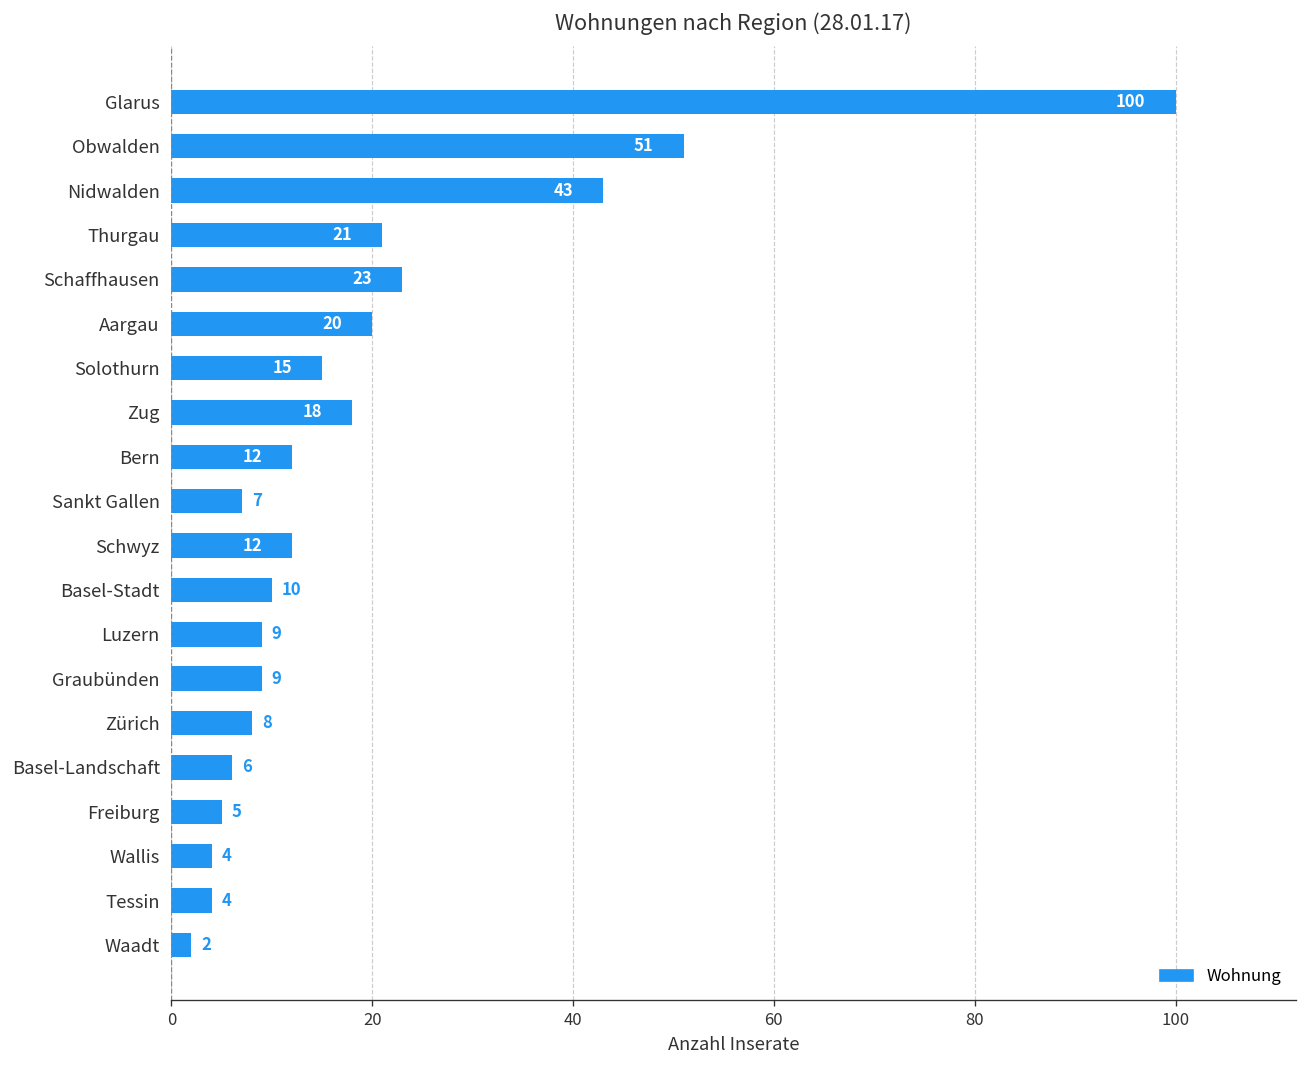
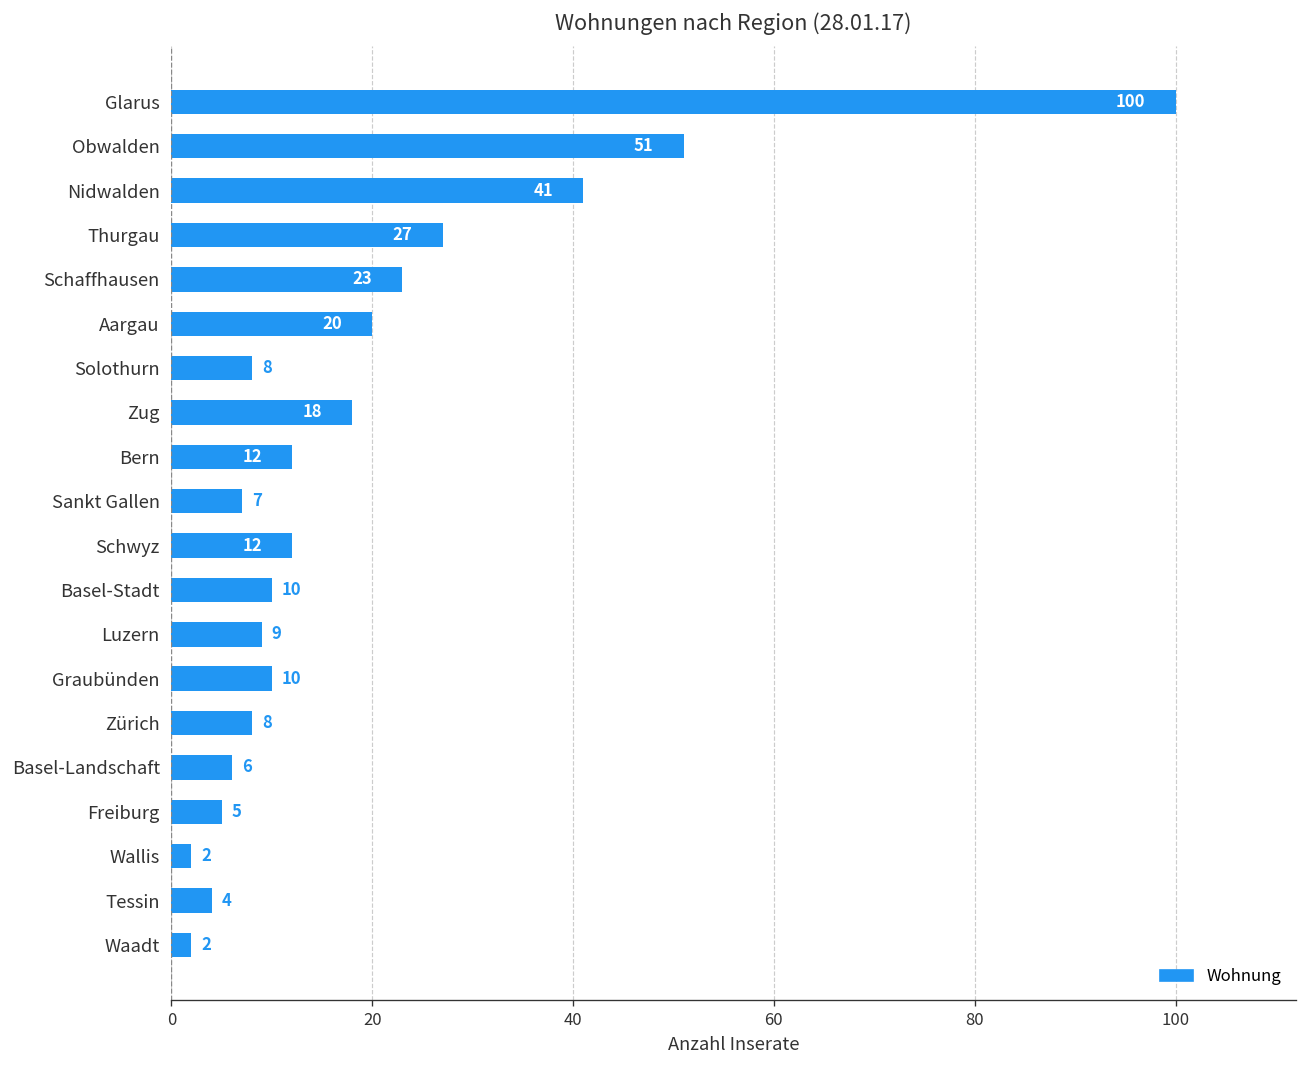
Nidwalden: 43 -> 41
Thurgau: 21 -> 27
Solothurn: 15 -> 8
Graubünden: 9 -> 10
Wallis: 4 -> 2
